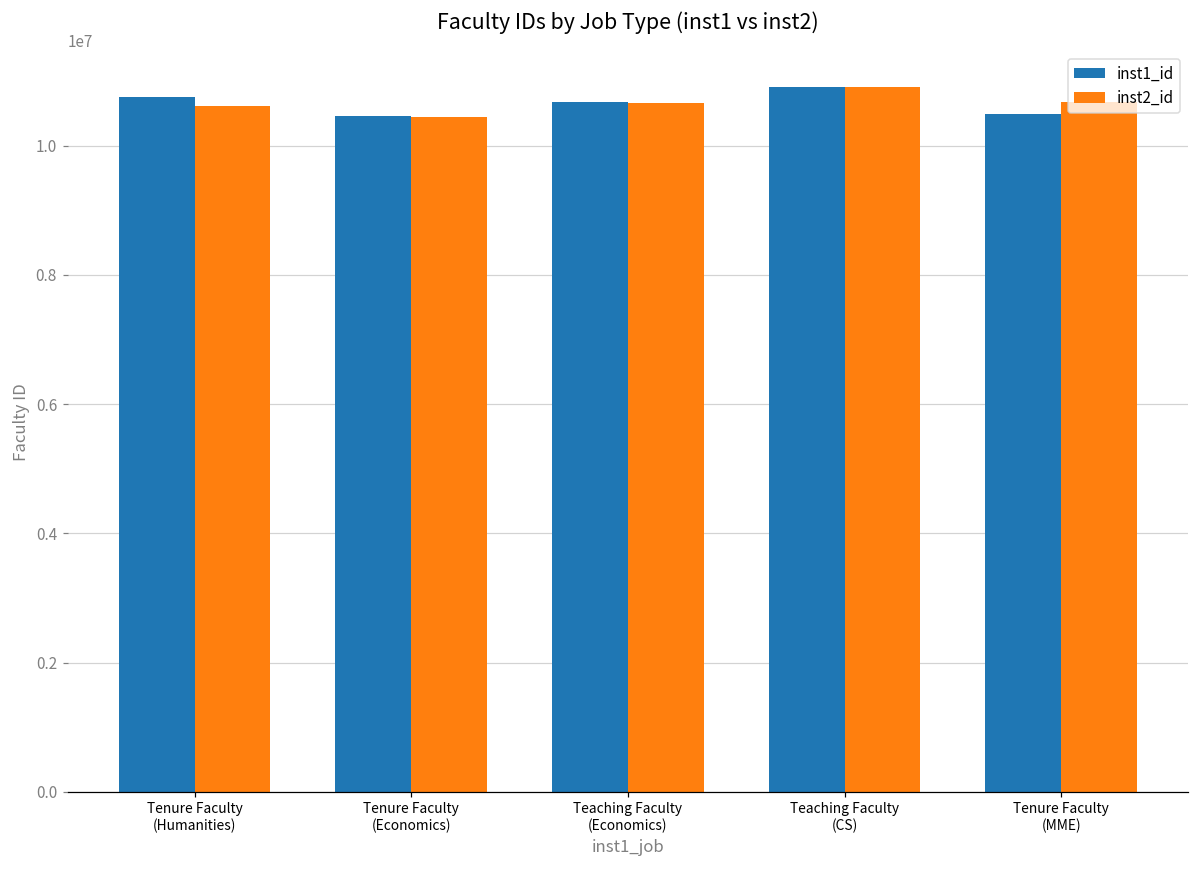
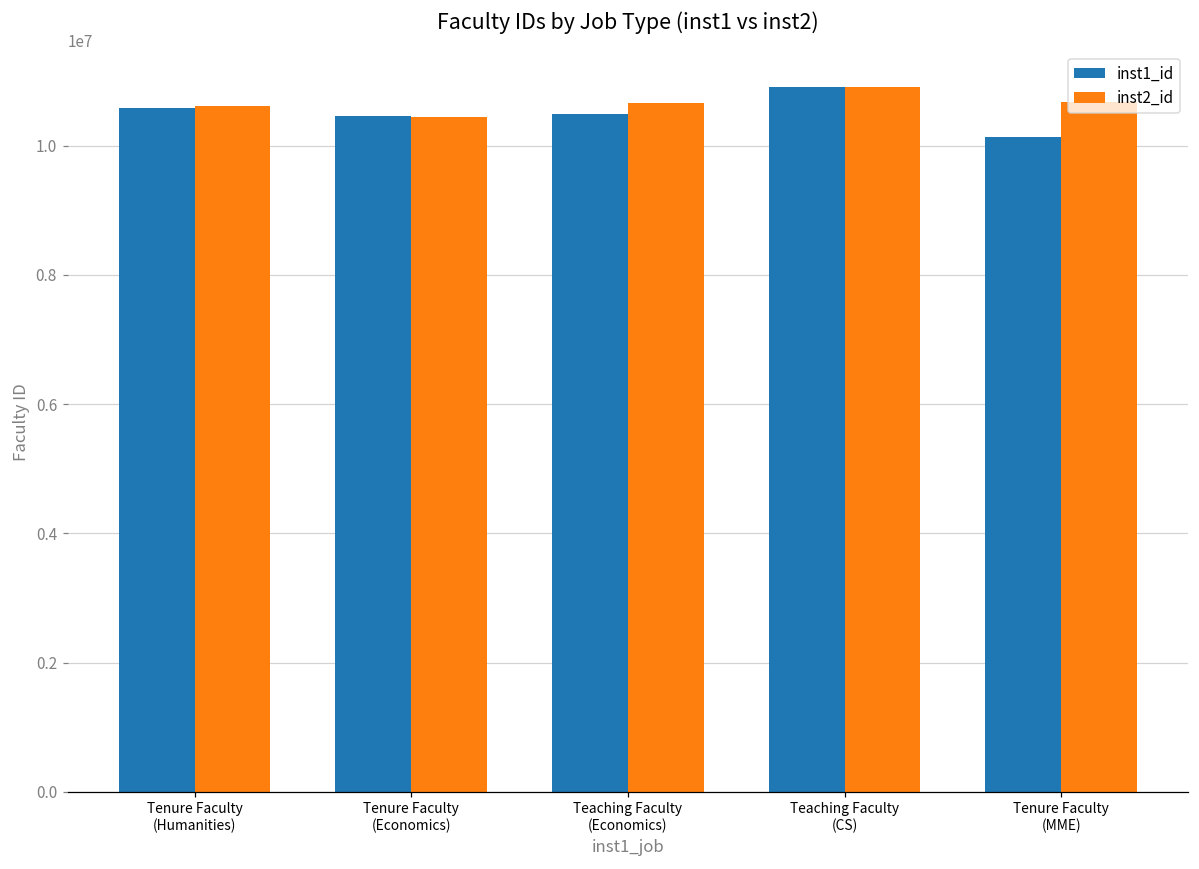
inst1_id, Tenure Faculty (Humanities): 10800000 -> 10600000
inst1_id, Teaching Faculty (Economics): 10700000 -> 10500000
inst1_id, Tenure Faculty (MME): 10500000 -> 10100000
